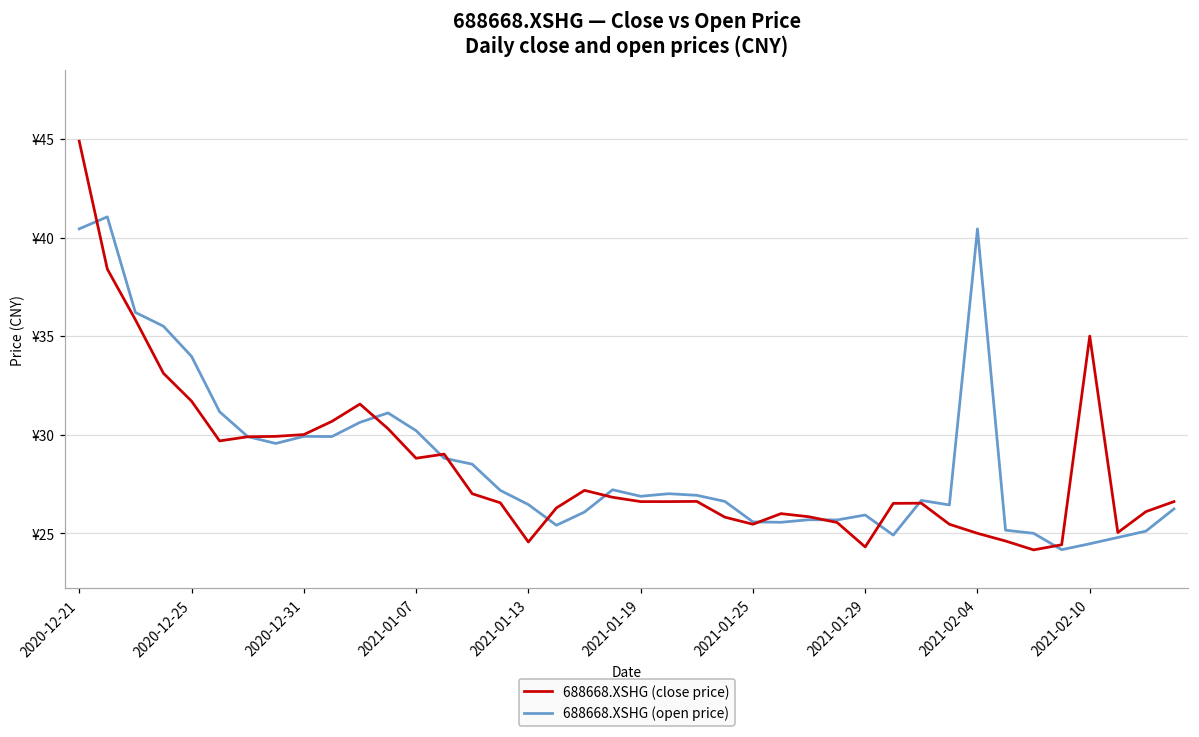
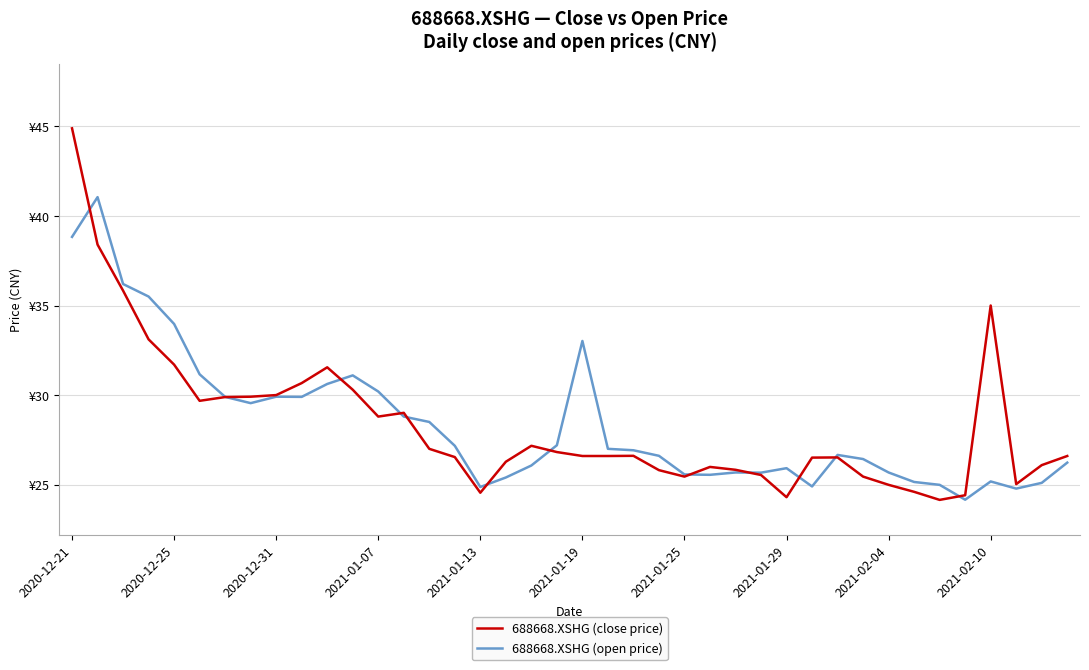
688668.XSHG (open price), 2020-12-21: ¥40.4 -> ¥38.8
688668.XSHG (open price), 2021-01-13: ¥26.5 -> ¥24.9
688668.XSHG (open price), 2021-01-19: ¥26.9 -> ¥33.0
688668.XSHG (open price), 2021-02-04: ¥40.4 -> ¥25.7
688668.XSHG (open price), 2021-02-10: ¥24.5 -> ¥25.2
